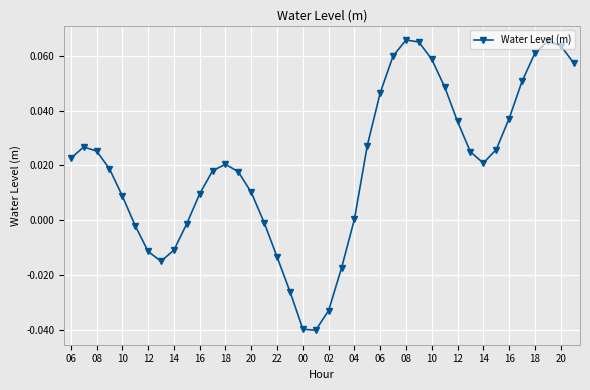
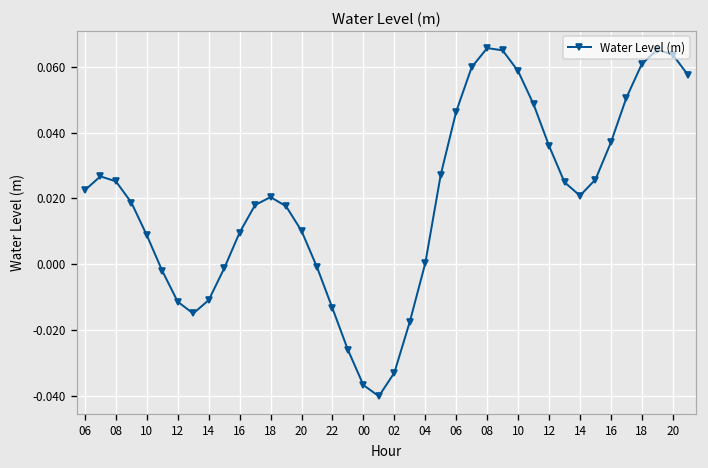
00: -0.040 -> -0.037
